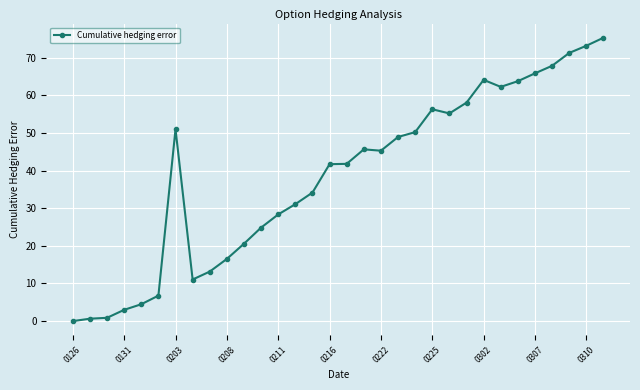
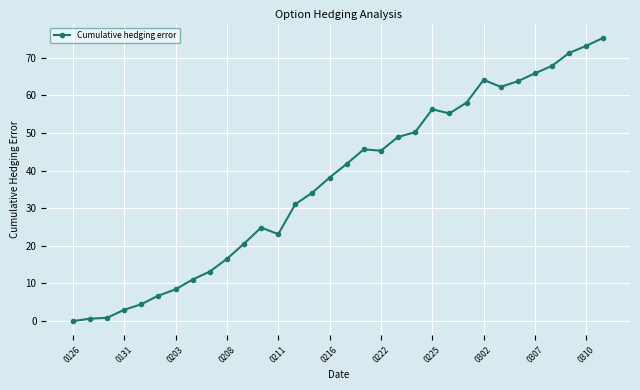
0203: 51 -> 8
0211: 28 -> 23
0216: 42 -> 38
